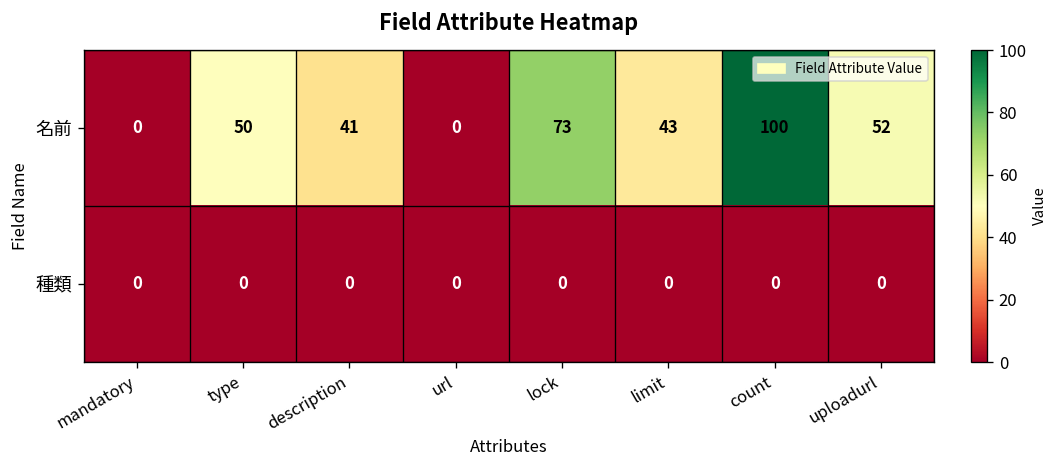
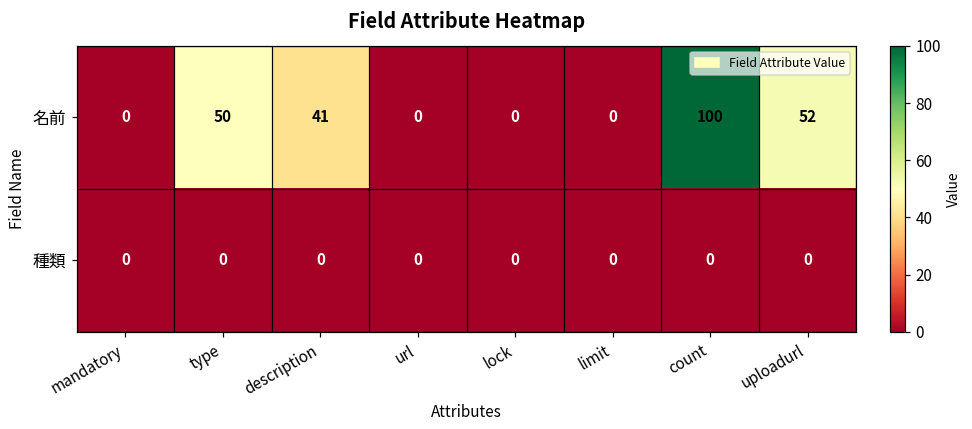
名前, lock: 73 -> 0
名前, limit: 43 -> 0
